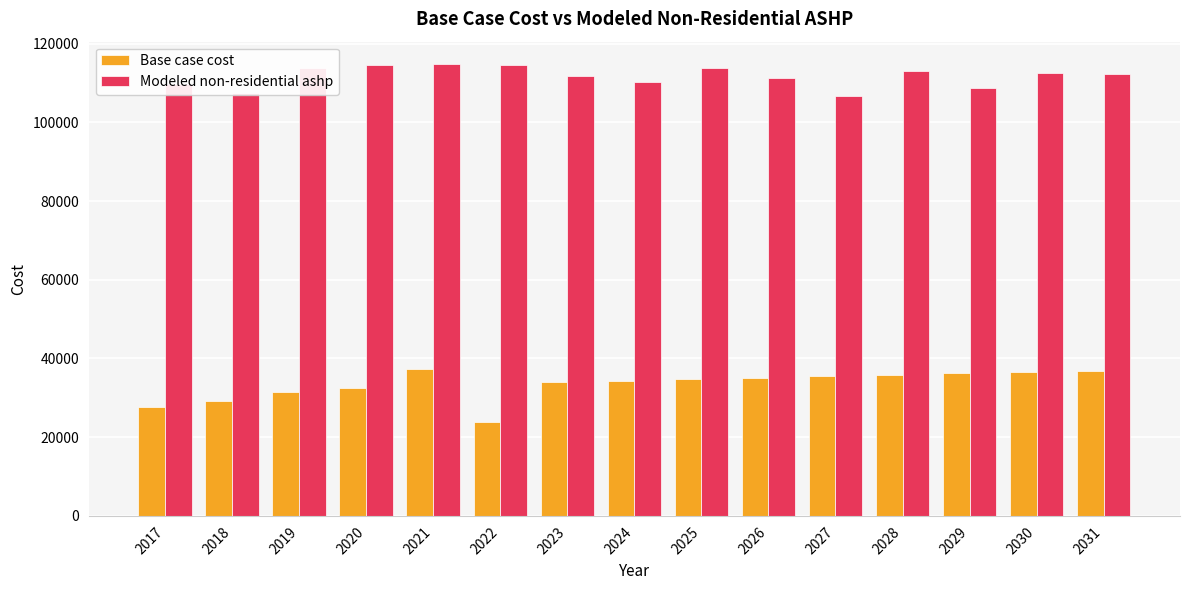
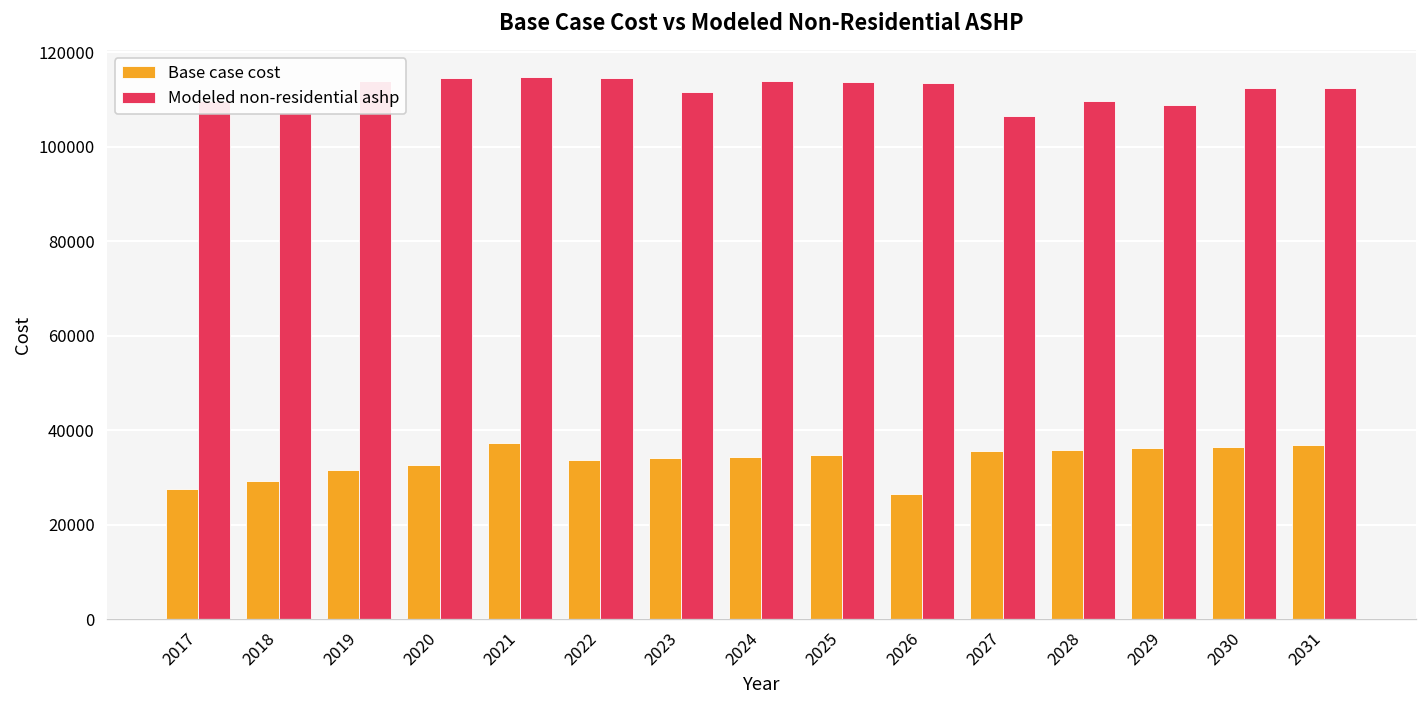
Base case cost, 2022: 24000 -> 34000
Modeled non-residential ashp, 2024: 110000 -> 114000
Base case cost, 2026: 35000 -> 26000
Modeled non-residential ashp, 2026: 111000 -> 113000
Modeled non-residential ashp, 2028: 113000 -> 110000
